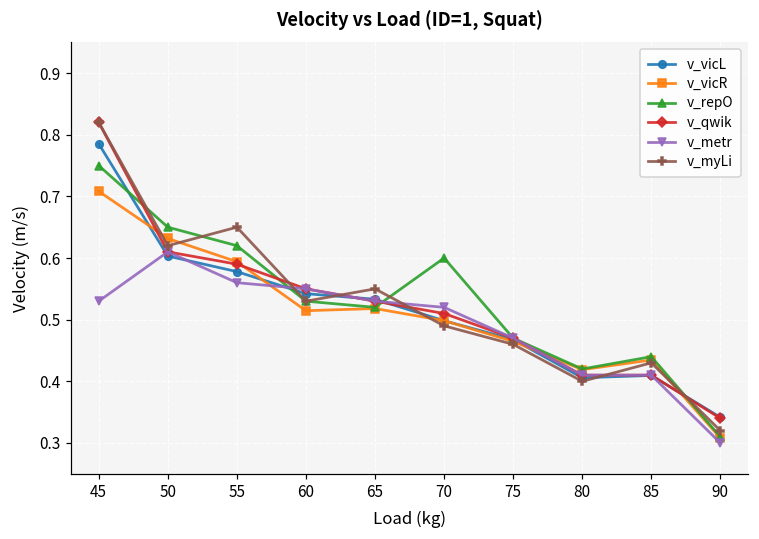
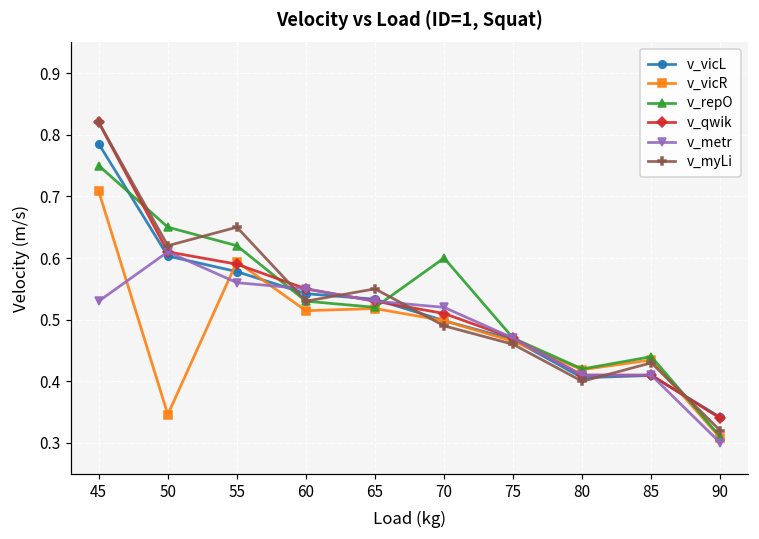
v_vicR, 50: 0.63 -> 0.35
